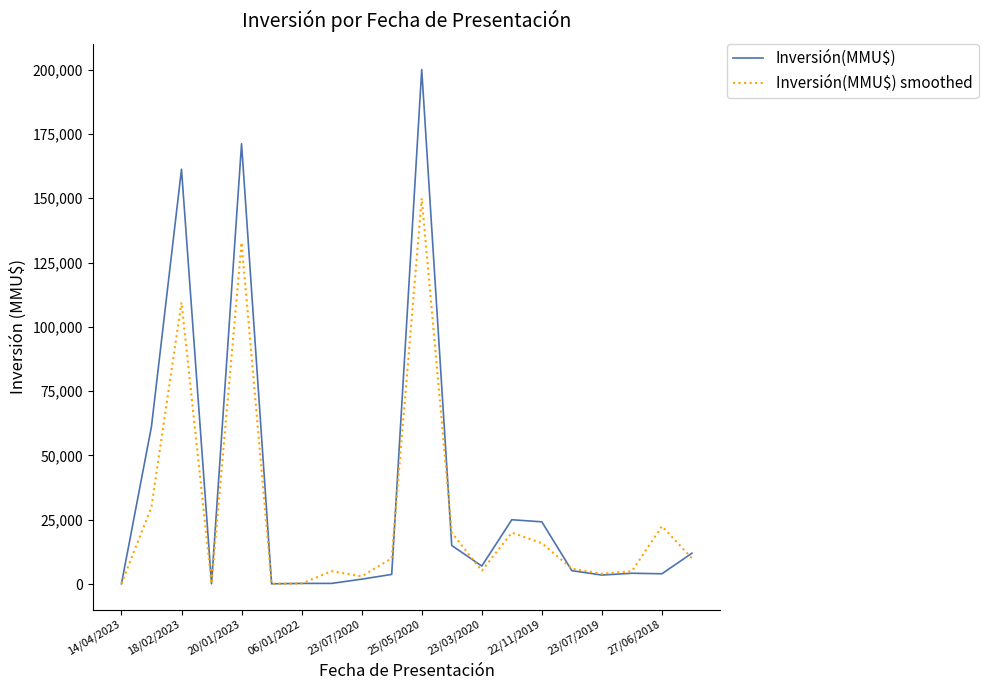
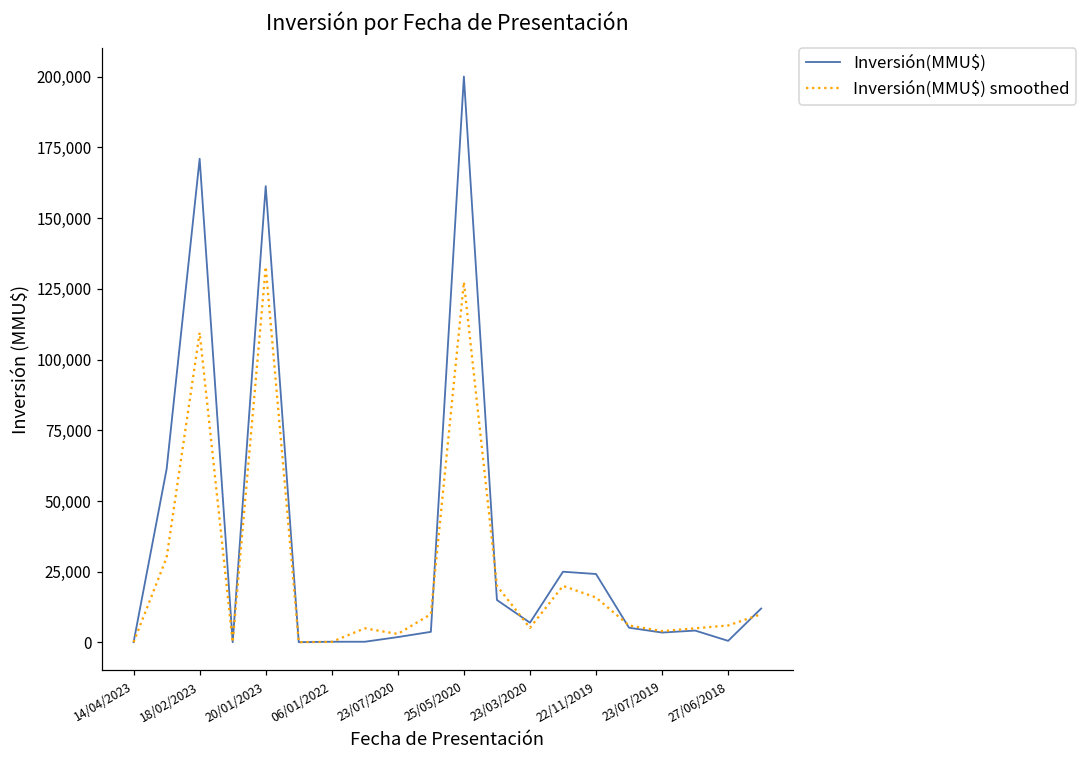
Inversión(MMU$), 18/02/2023: 161,000 -> 171,000
Inversión(MMU$), 20/01/2023: 171,000 -> 161,000
Inversión(MMU$) smoothed, 25/05/2020: 150,000 -> 127,000
Inversión(MMU$), 27/06/2018: 4,000 -> 1,000
Inversión(MMU$) smoothed, 27/06/2018: 23,000 -> 6,000
